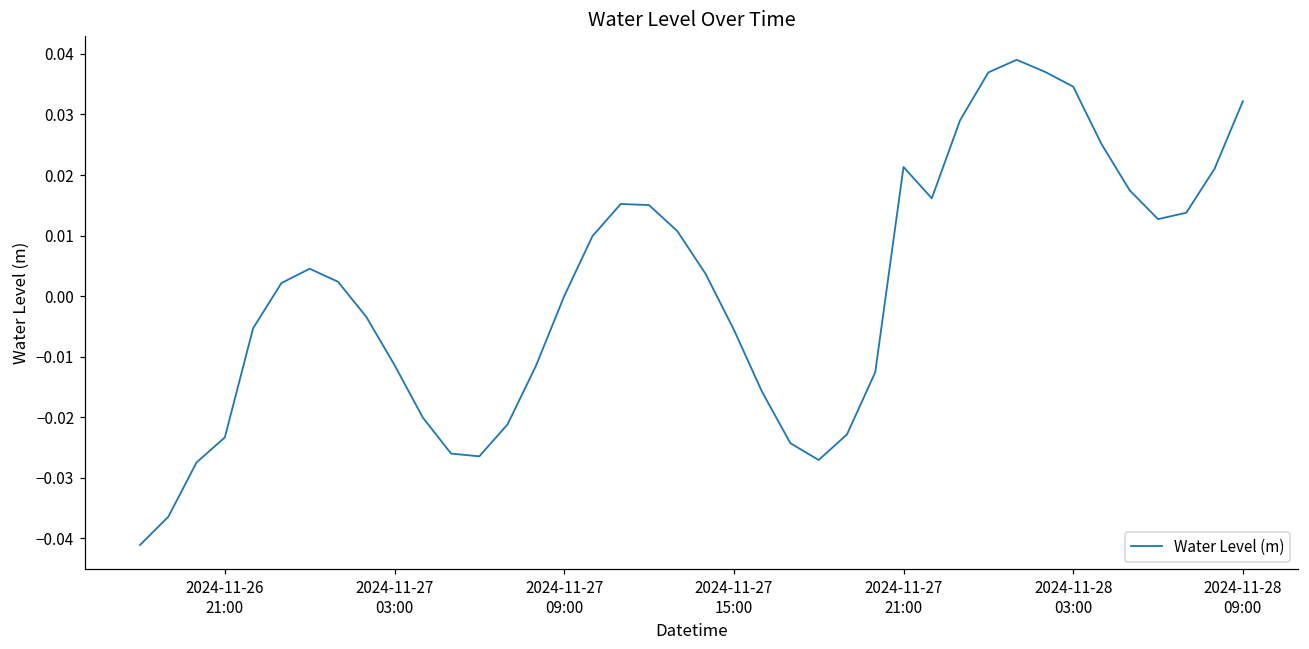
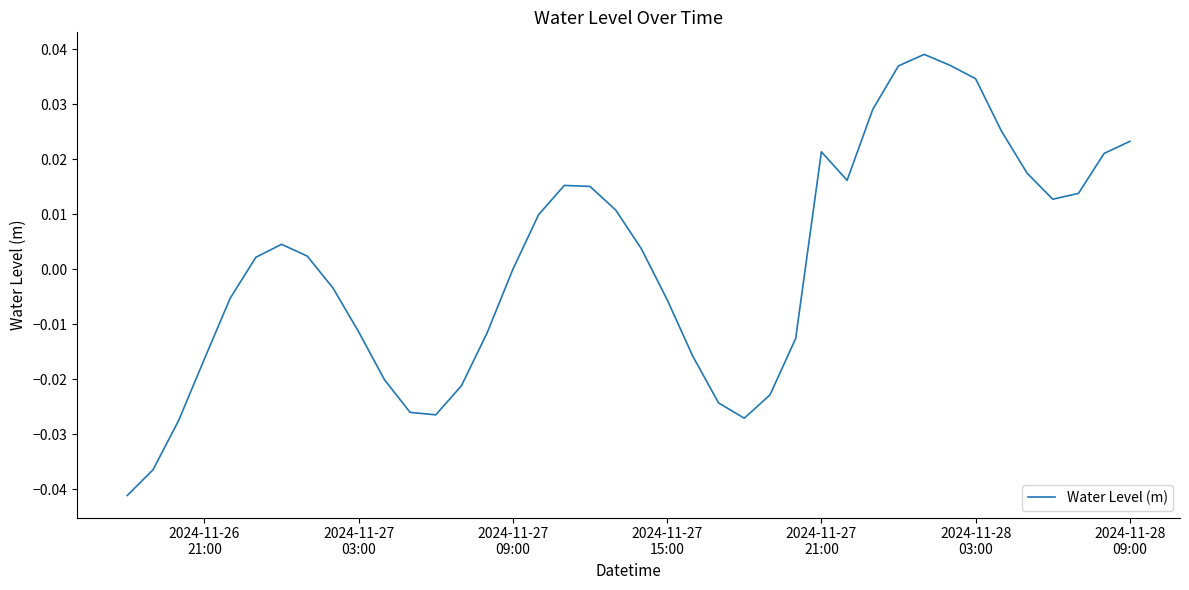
2024-11-26 21:00: -0.023 -> -0.016
2024-11-28 09:00: 0.032 -> 0.023
